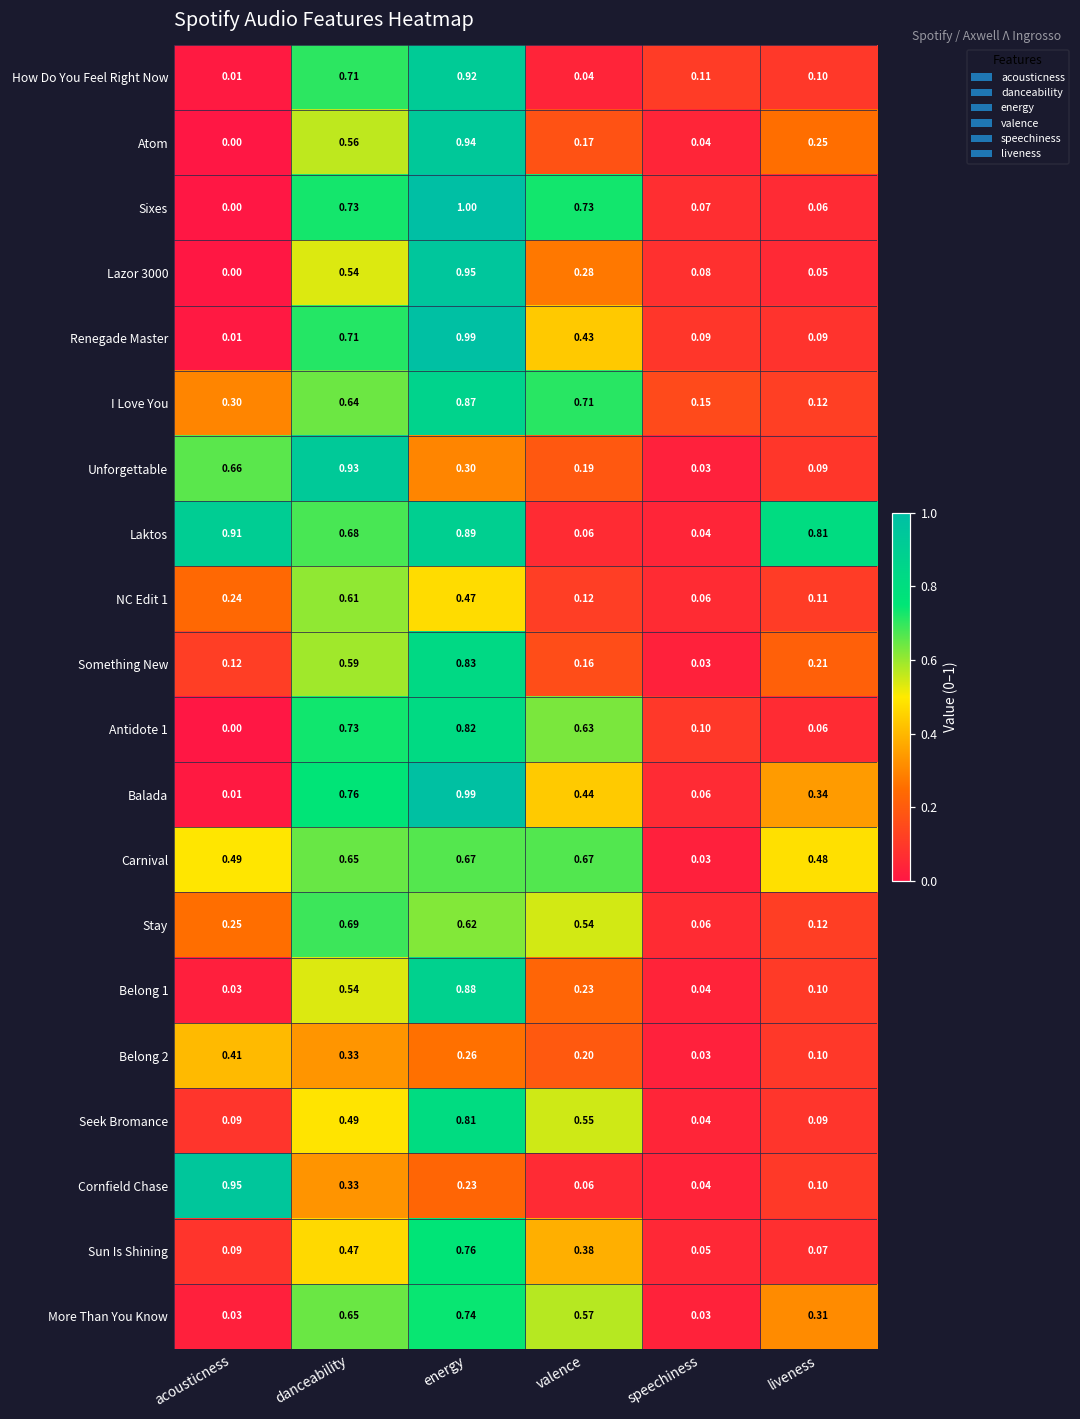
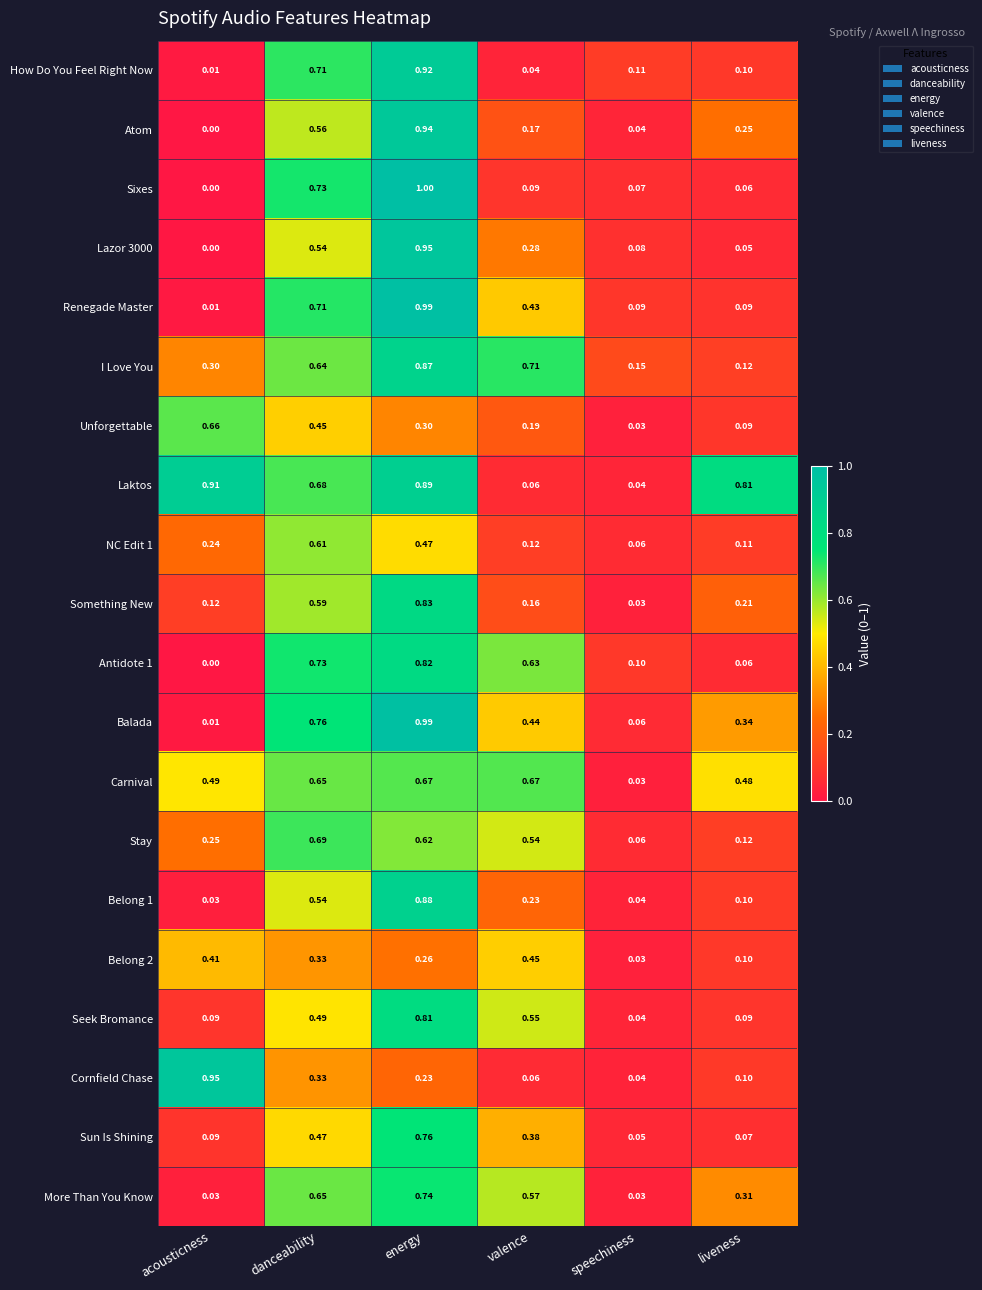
Sixes, valence: 0.73 -> 0.09
Unforgettable, danceability: 0.93 -> 0.45
Belong 2, valence: 0.20 -> 0.45
